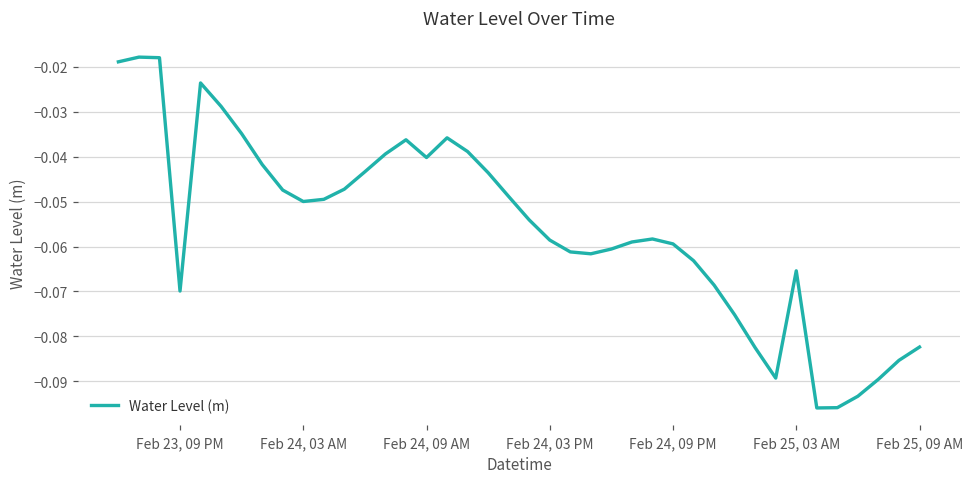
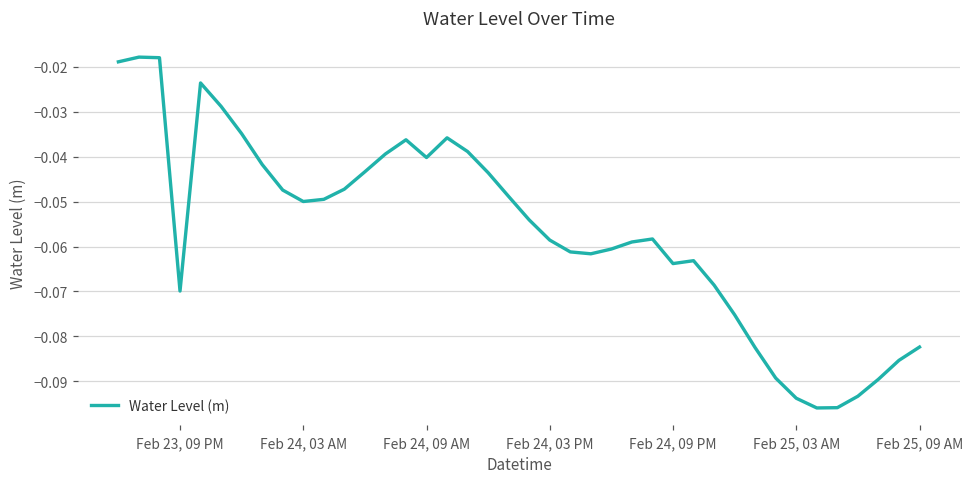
Feb 24, 09 PM: -0.059 -> -0.064
Feb 25, 03 AM: -0.065 -> -0.094
